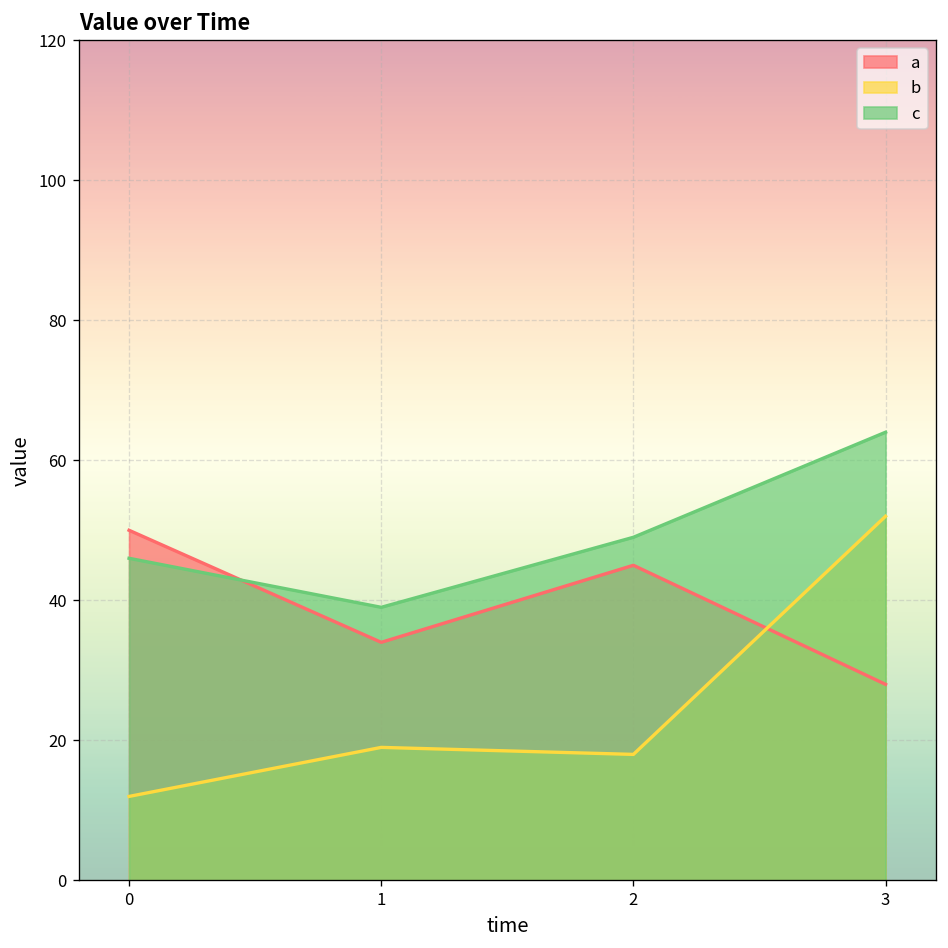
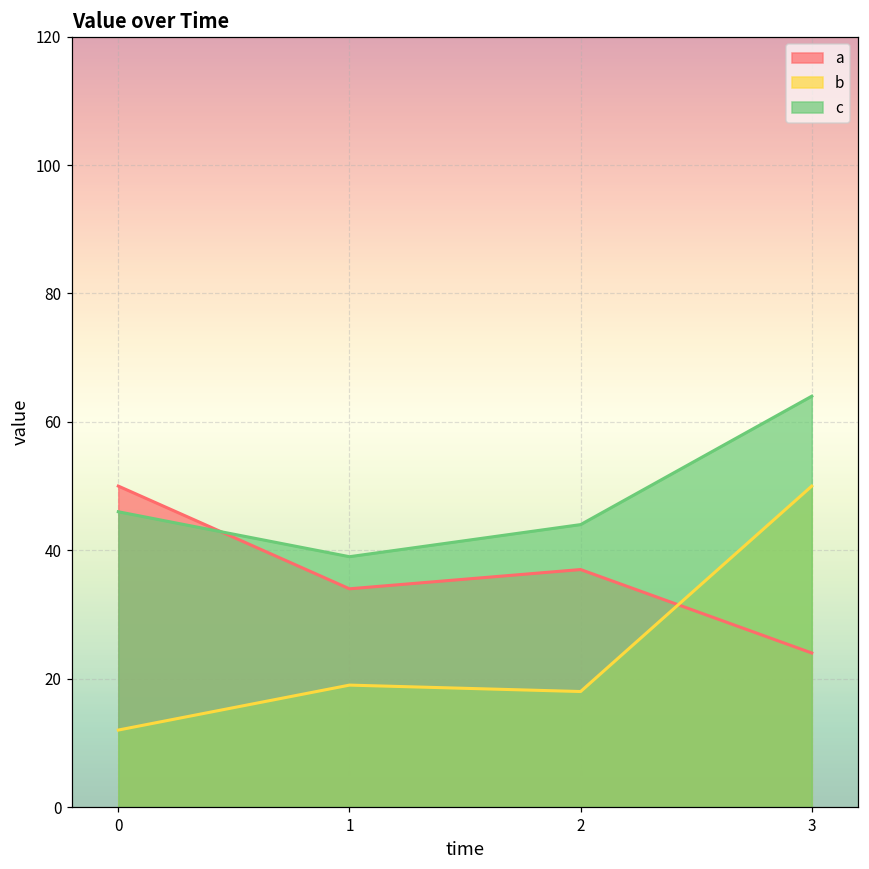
a, 2: 45 -> 37
c, 2: 49 -> 44
a, 3: 28 -> 24
b, 3: 52 -> 50
